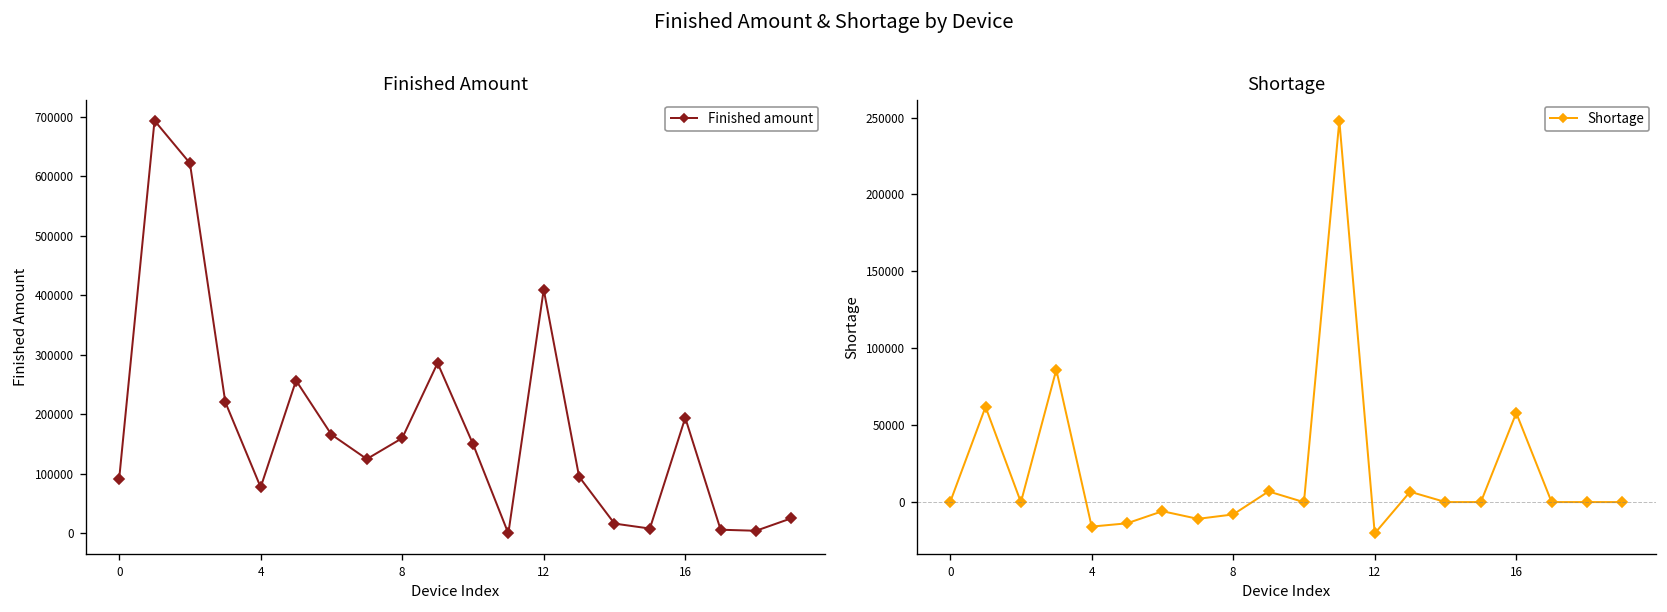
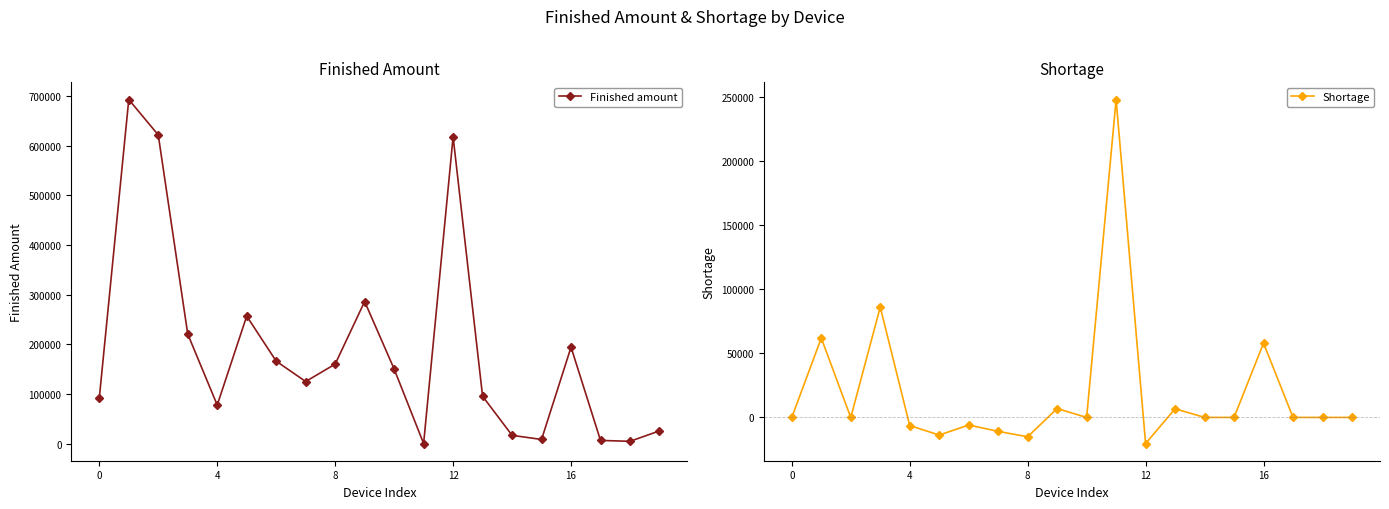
Finished Amount, 12: 410000 -> 620000
Shortage, 4: -16000 -> -6000
Shortage, 8: -8000 -> -15000
